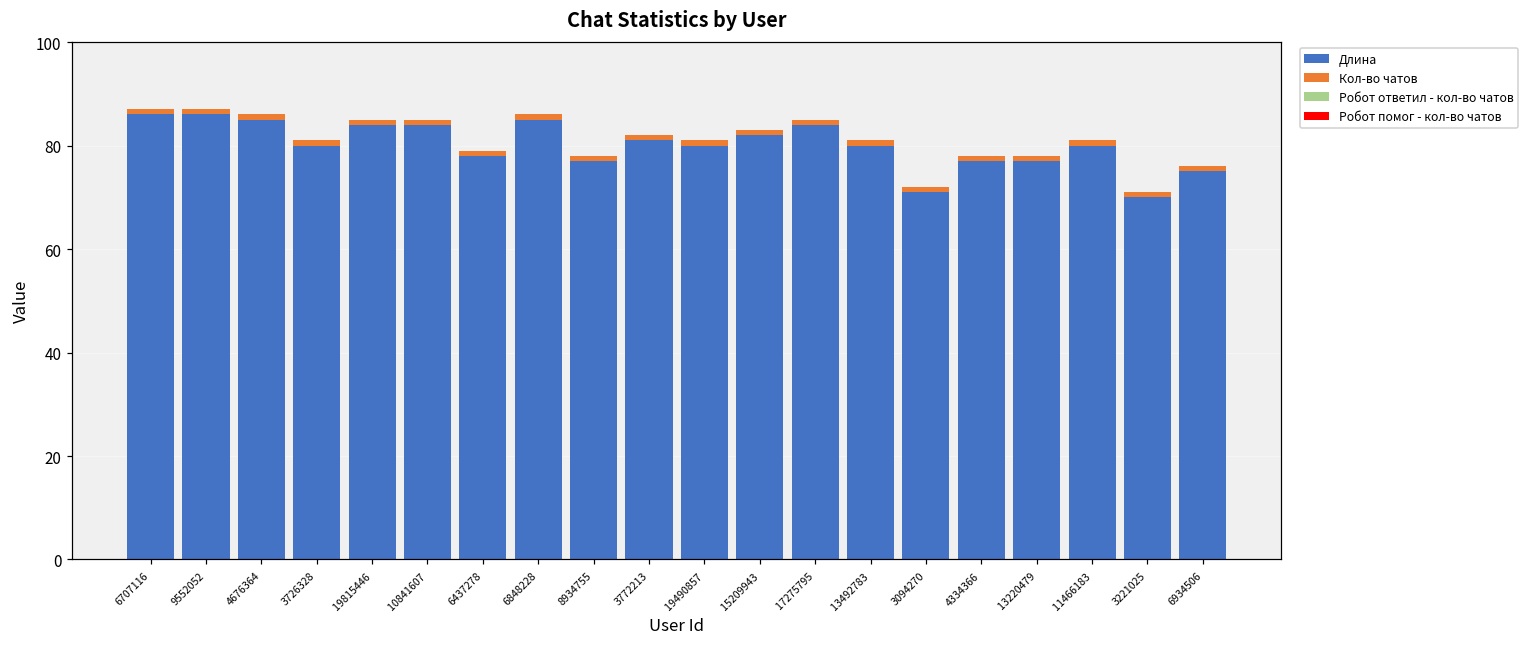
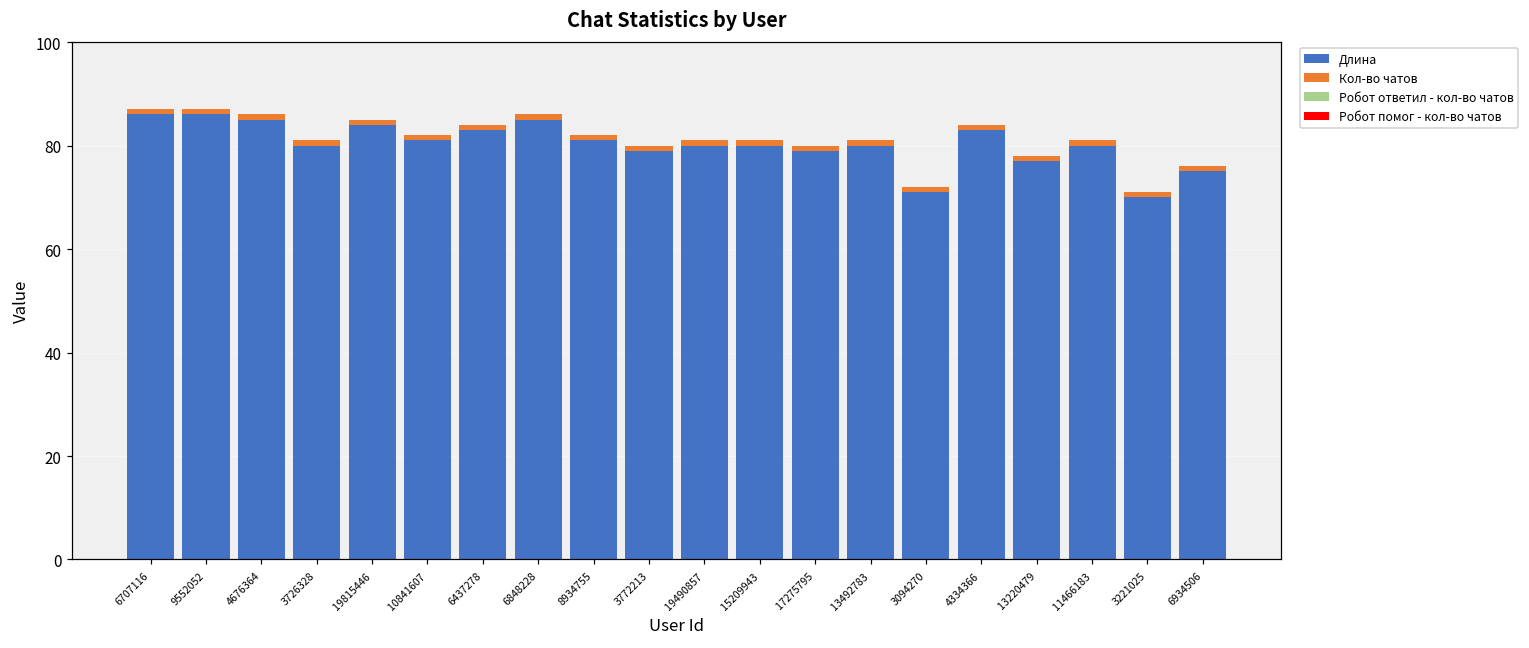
Длина, 10841607: 84 -> 81
Длина, 6437278: 78 -> 83
Длина, 8934755: 77 -> 81
Длина, 3772213: 81 -> 79
Длина, 15209943: 82 -> 80
Длина, 17275795: 84 -> 79
Длина, 4334366: 77 -> 83
